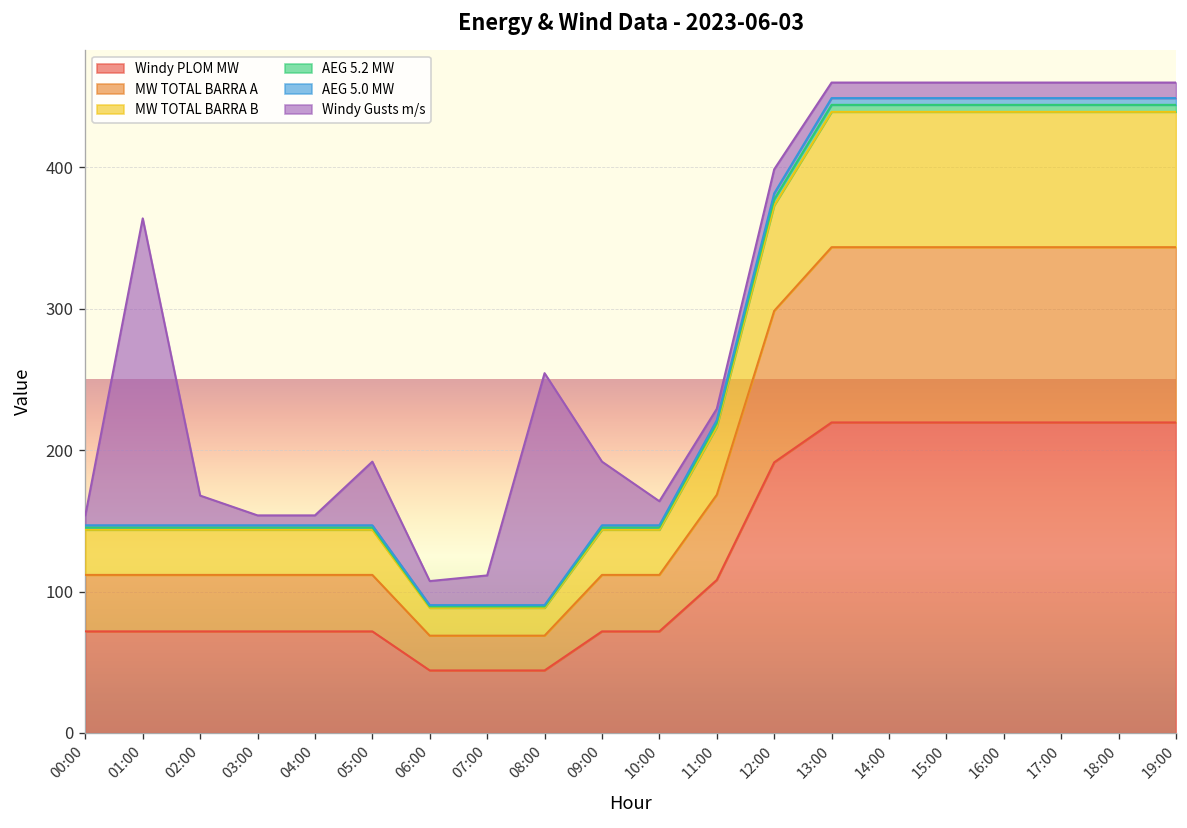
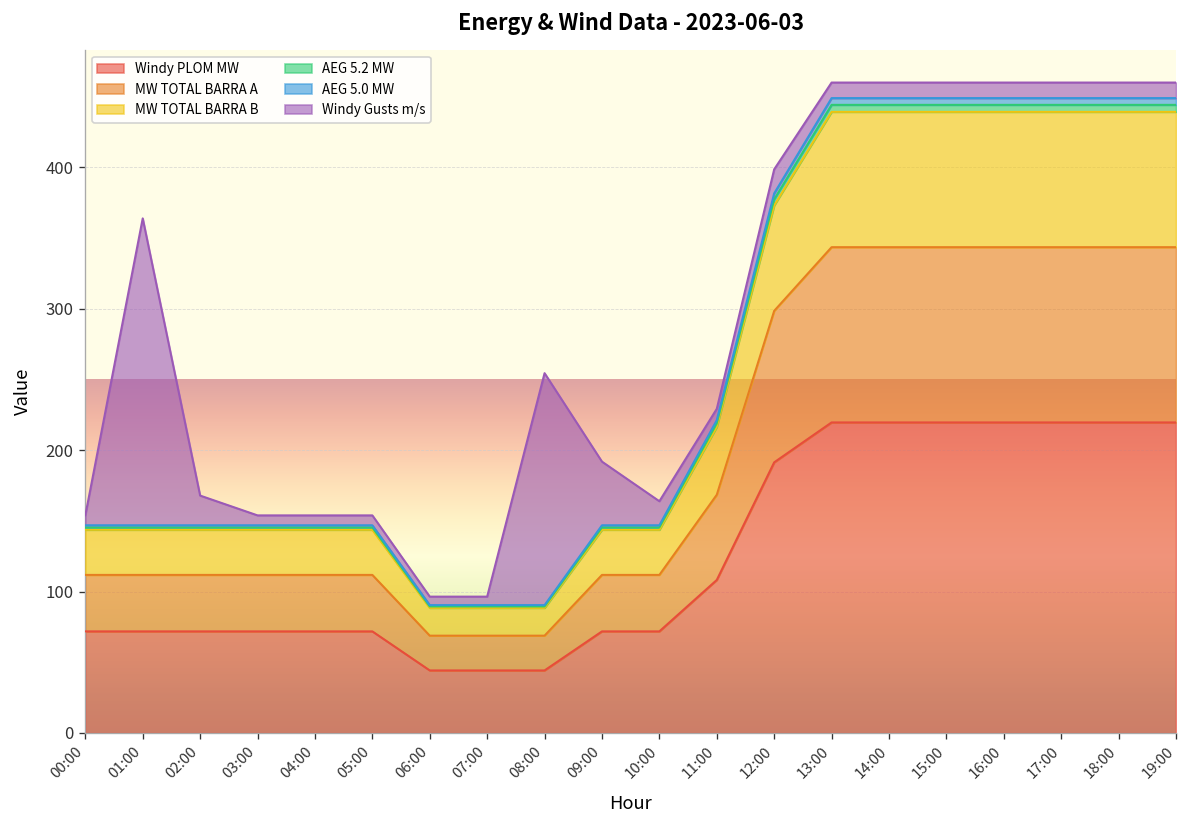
Windy Gusts m/s, 05:00: 45 -> 7
Windy Gusts m/s, 06:00: 17 -> 6
Windy Gusts m/s, 07:00: 21 -> 6
